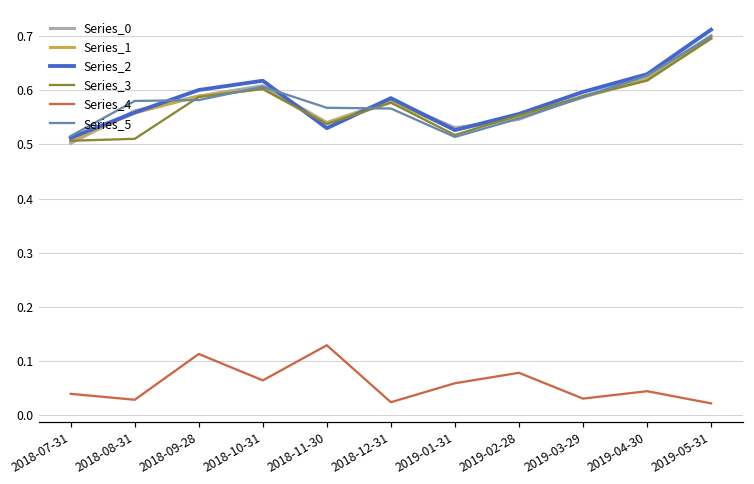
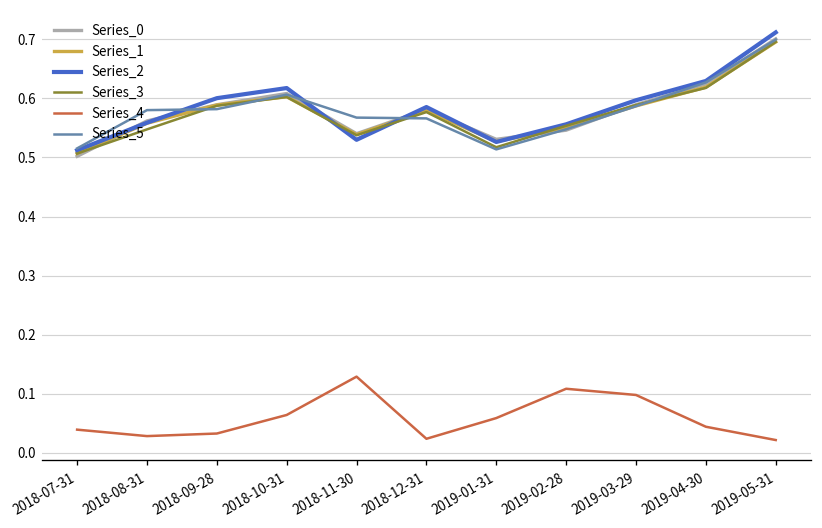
Series_3, 2018-08-31: 0.51 -> 0.55
Series_4, 2018-09-28: 0.11 -> 0.03
Series_4, 2019-02-28: 0.08 -> 0.11
Series_4, 2019-03-29: 0.03 -> 0.10
